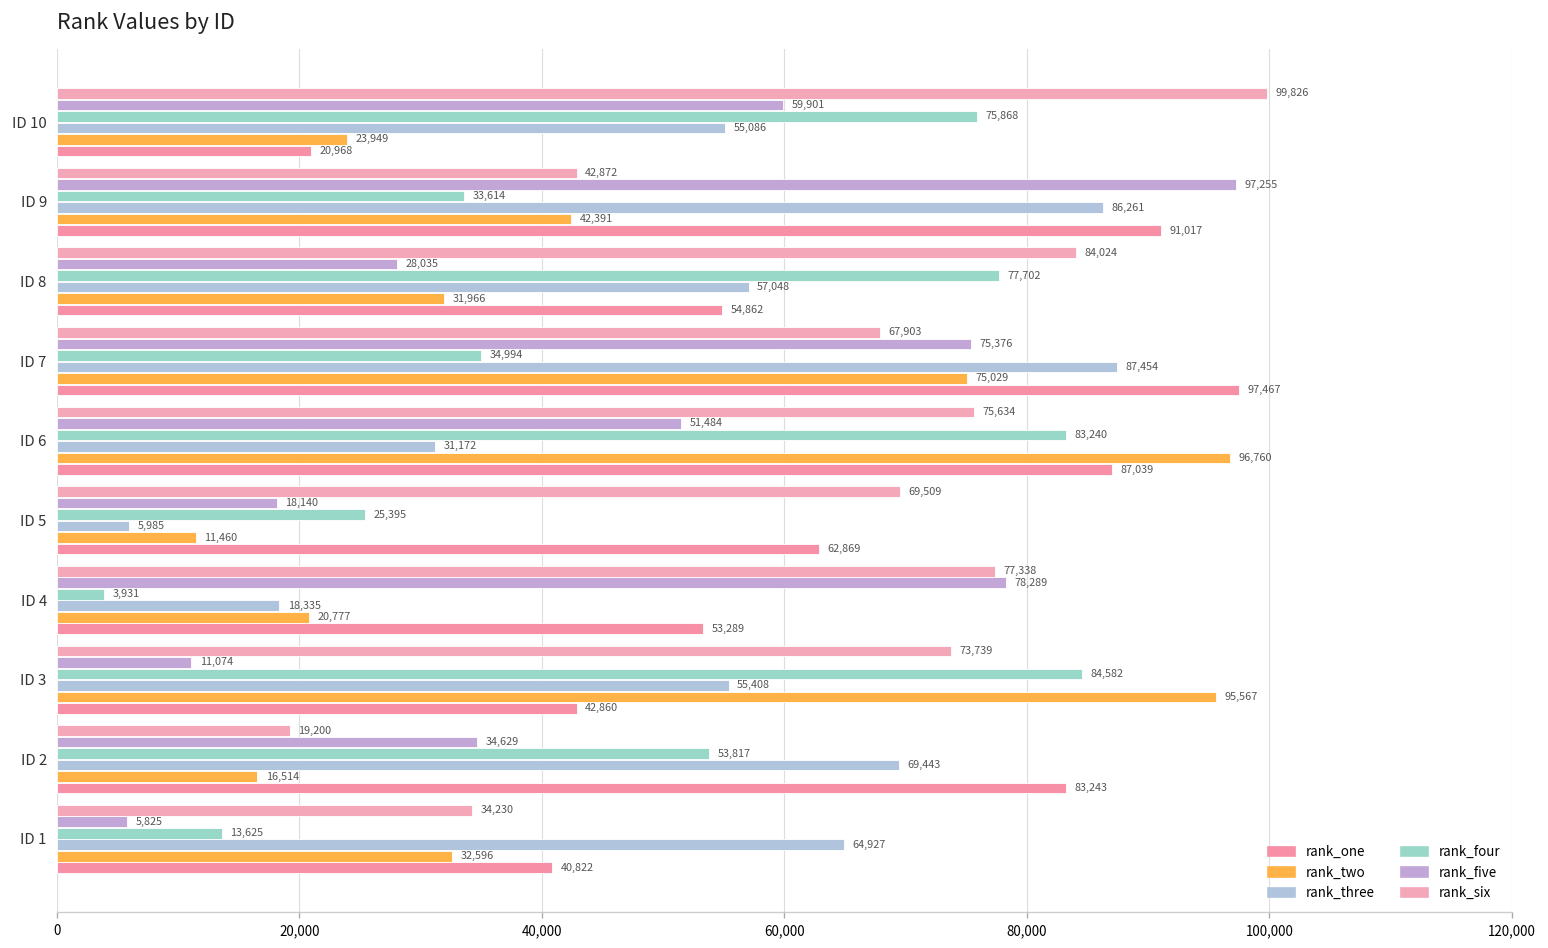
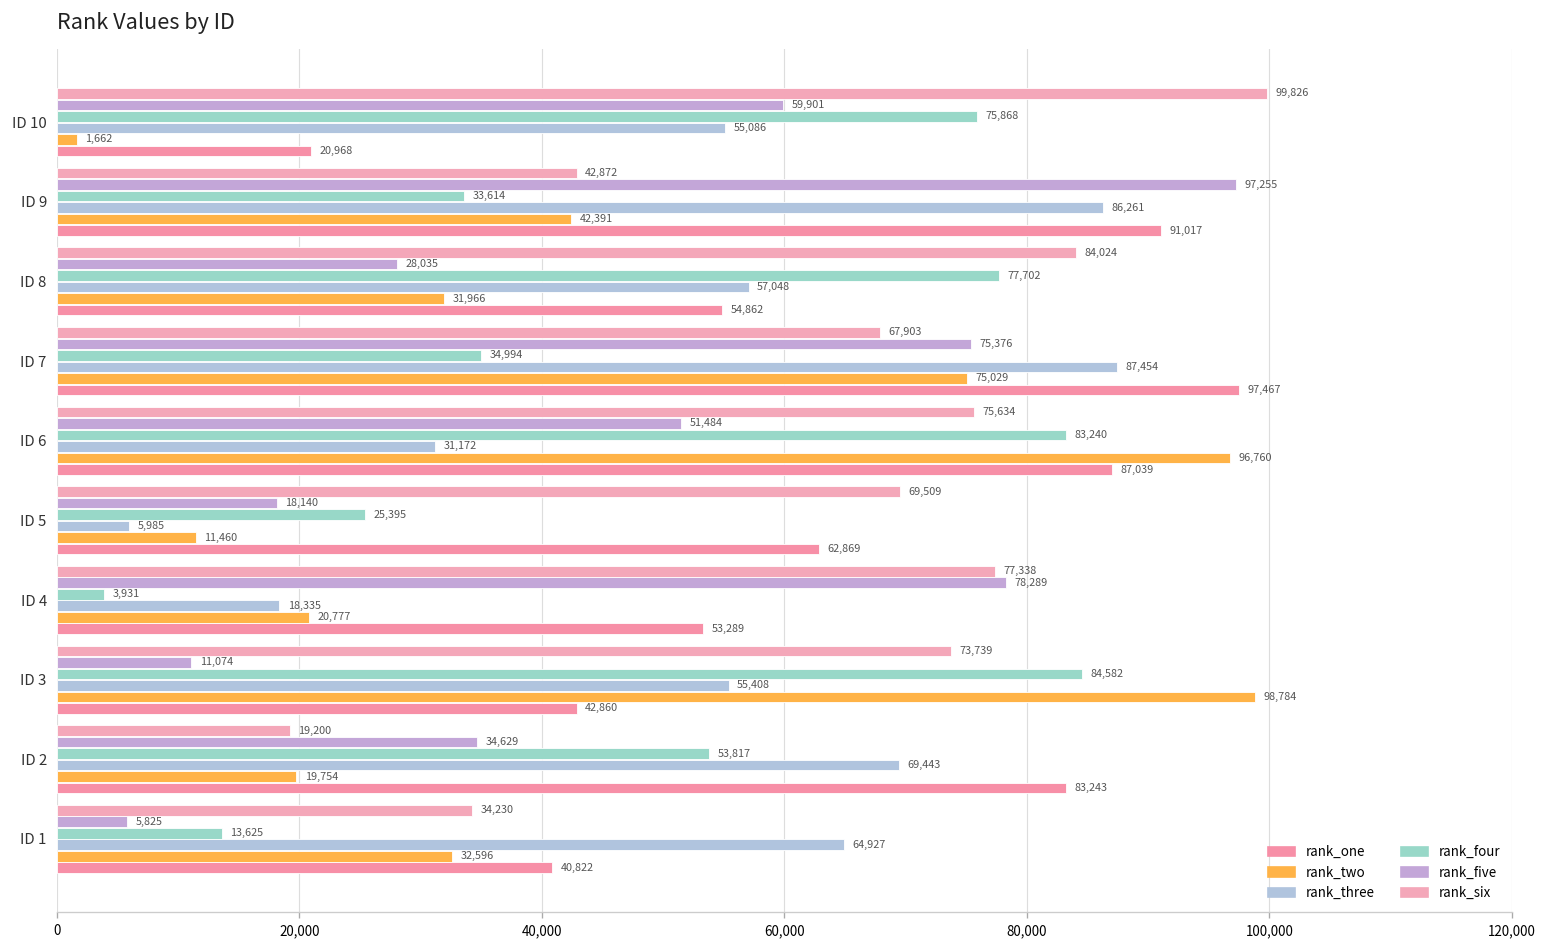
rank_two, ID 10: 23,949 -> 1,662
rank_two, ID 3: 95,567 -> 98,784
rank_two, ID 2: 16,514 -> 19,754
